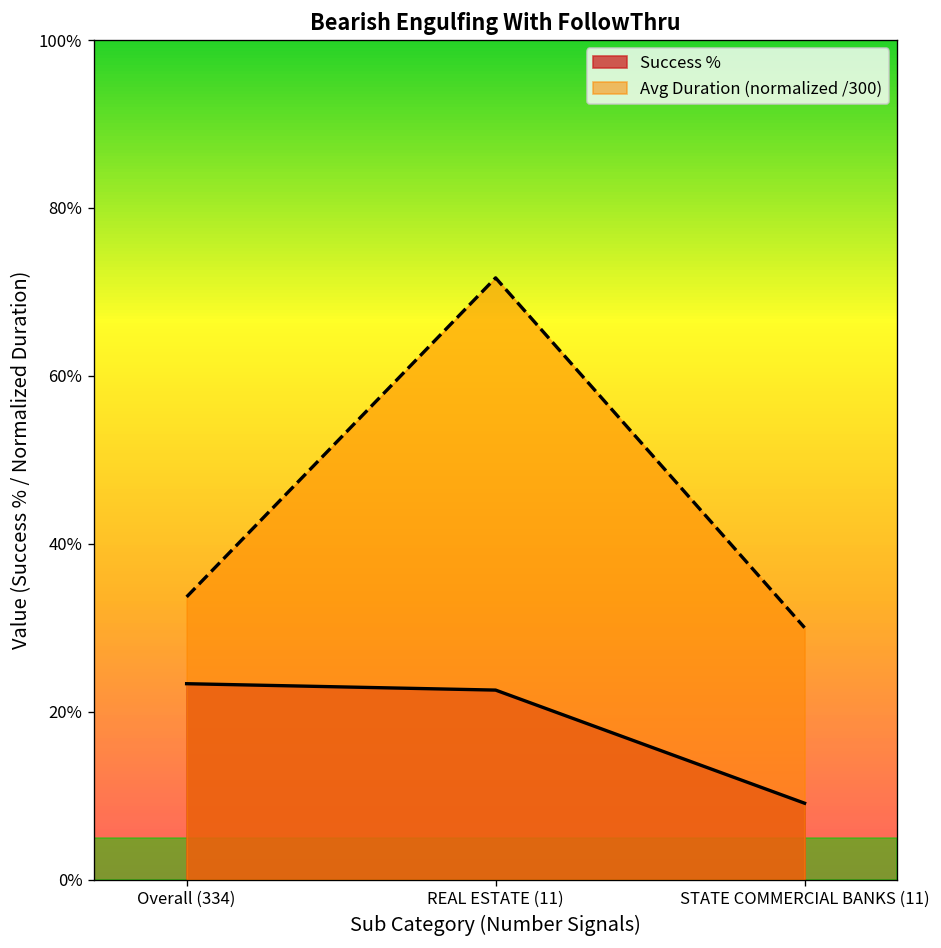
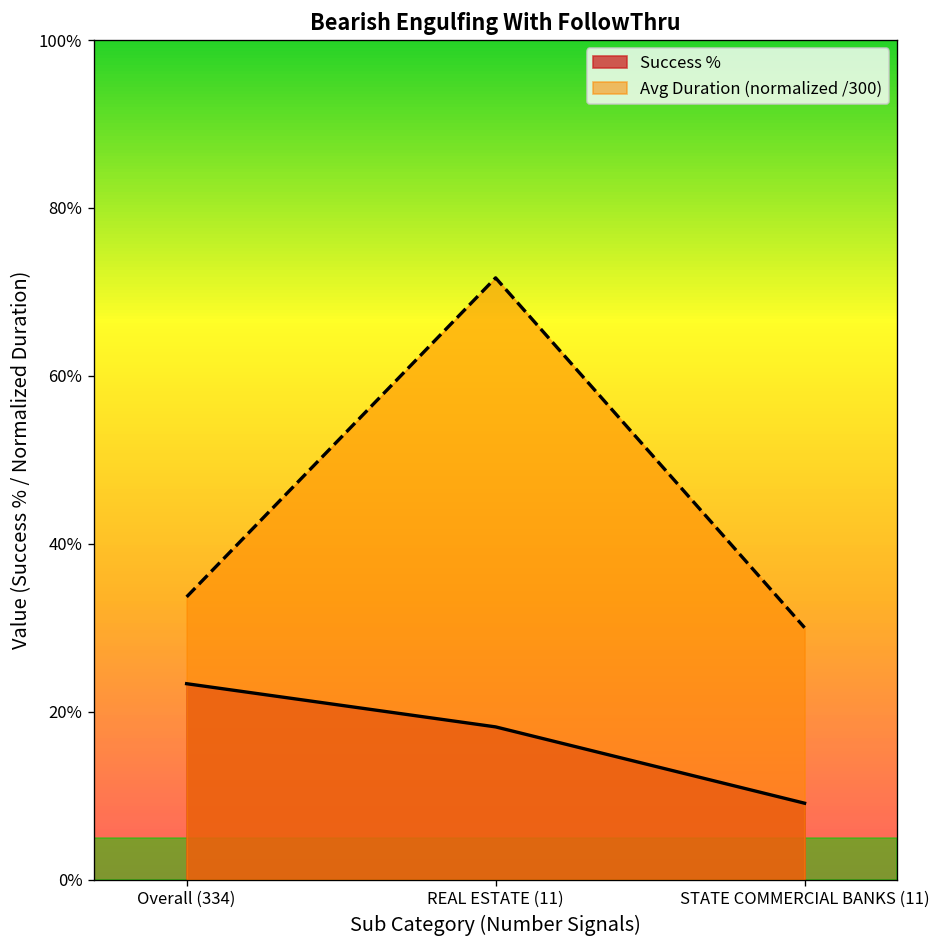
Success %, REAL ESTATE (11): 23% -> 18%
